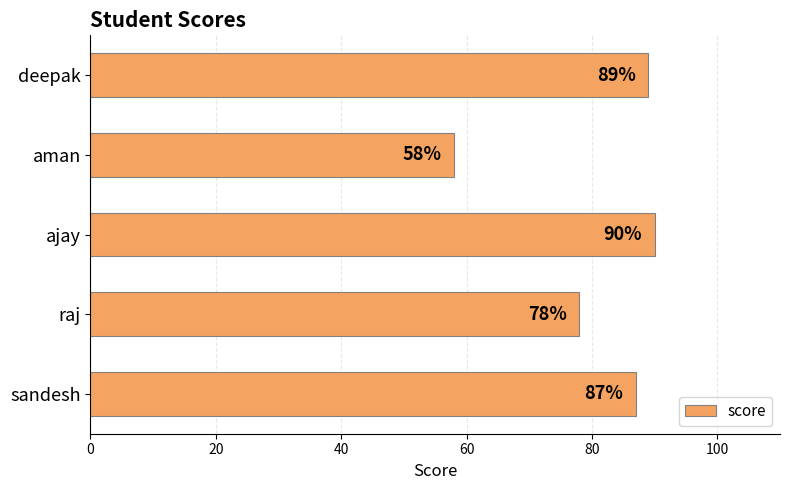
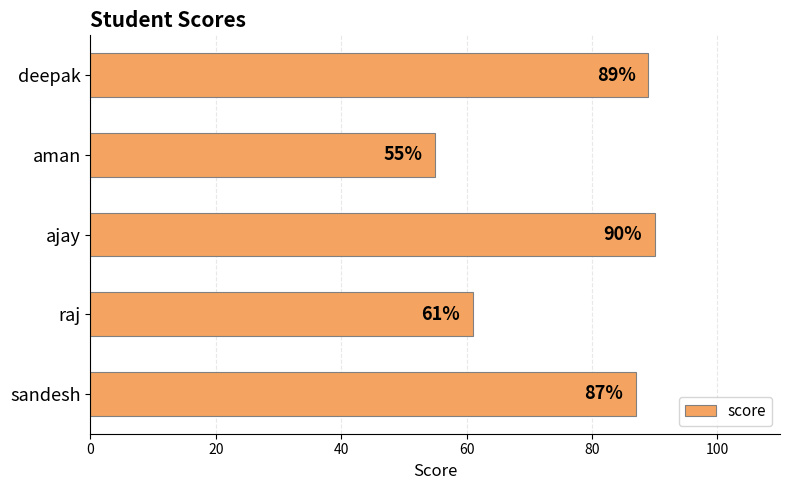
aman: 58% -> 55%
raj: 78% -> 61%
